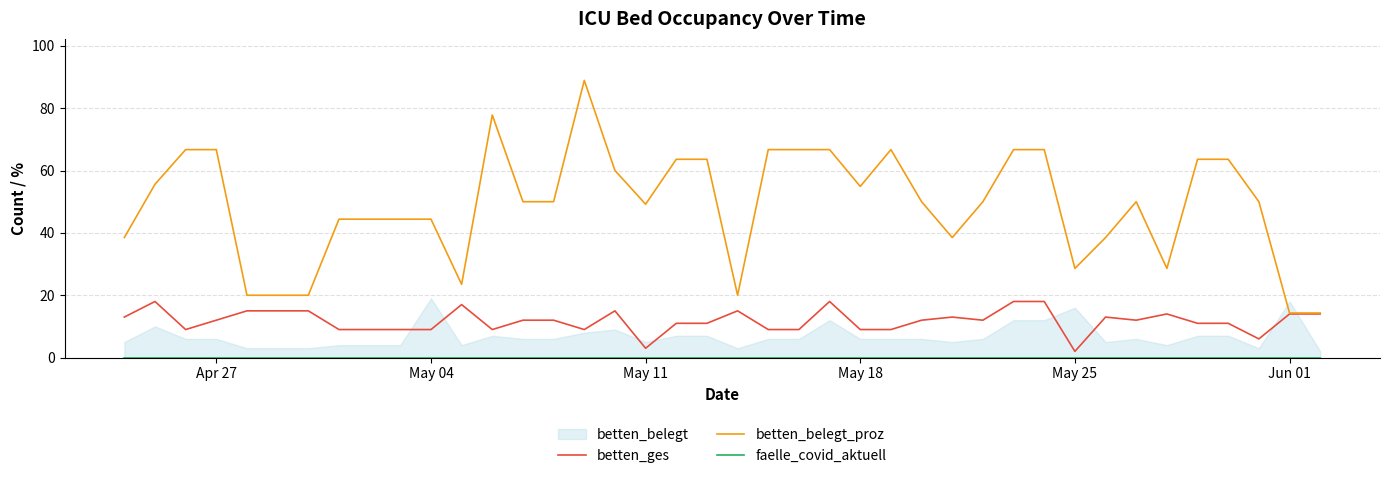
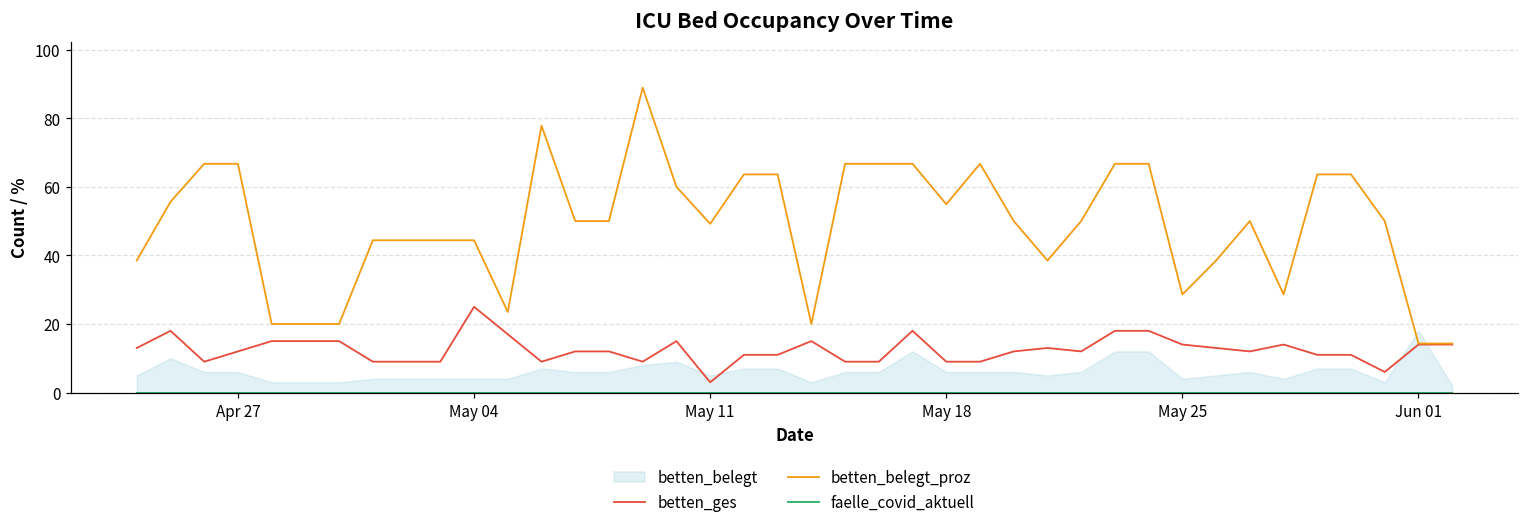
betten_ges, May 04: 9 -> 25
betten_belegt, May 04: 19 -> 4
betten_ges, May 25: 2 -> 14
betten_belegt, May 25: 16 -> 4
